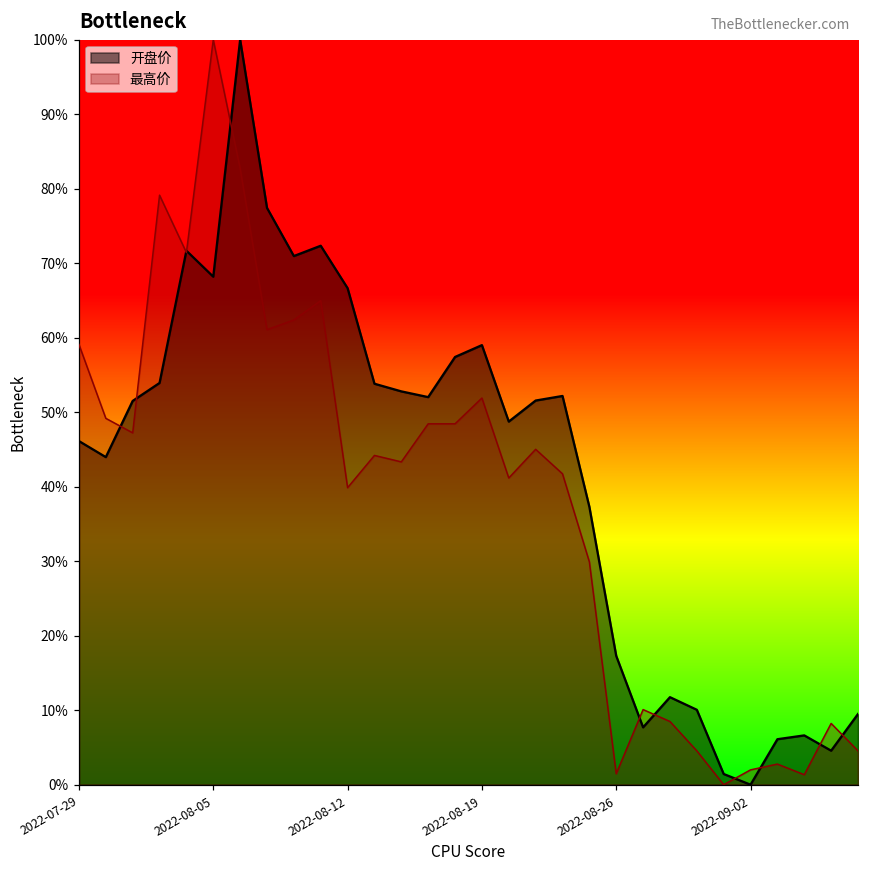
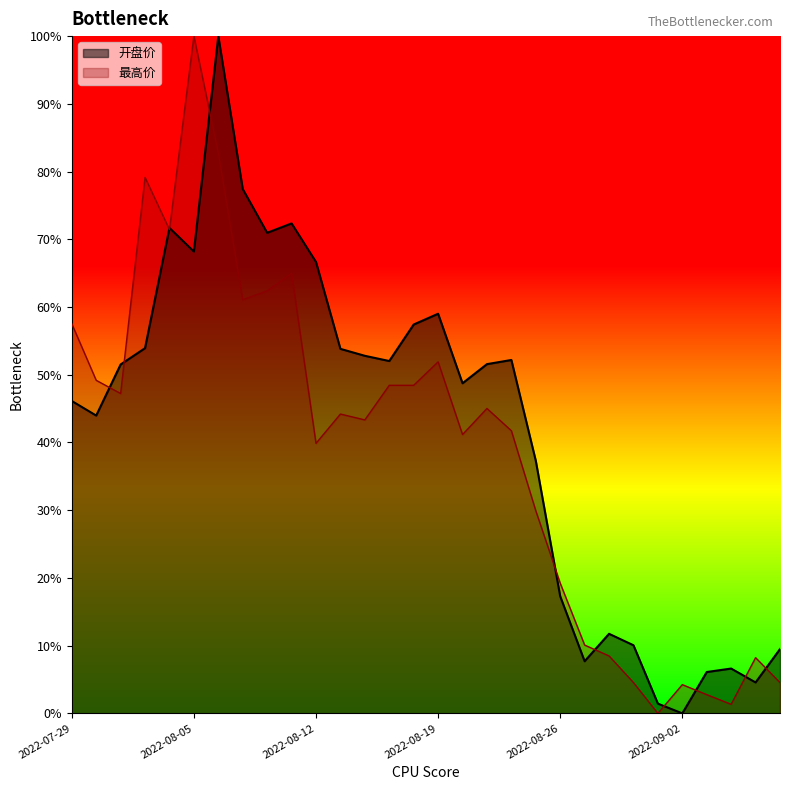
最高价, 2022-07-29: 59% -> 58%
最高价, 2022-08-26: 1% -> 19%
最高价, 2022-09-02: 2% -> 4%
